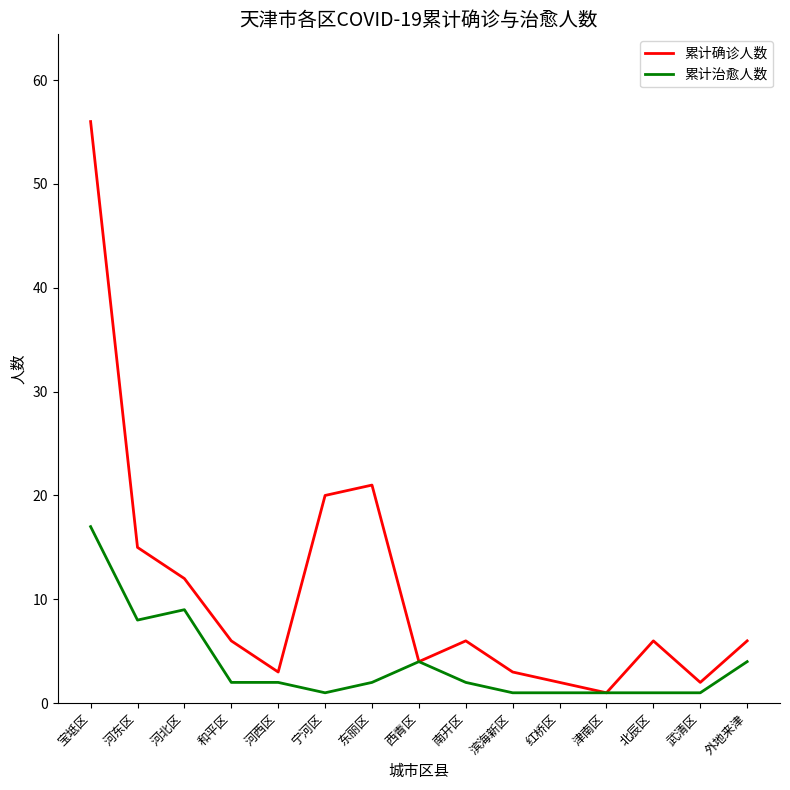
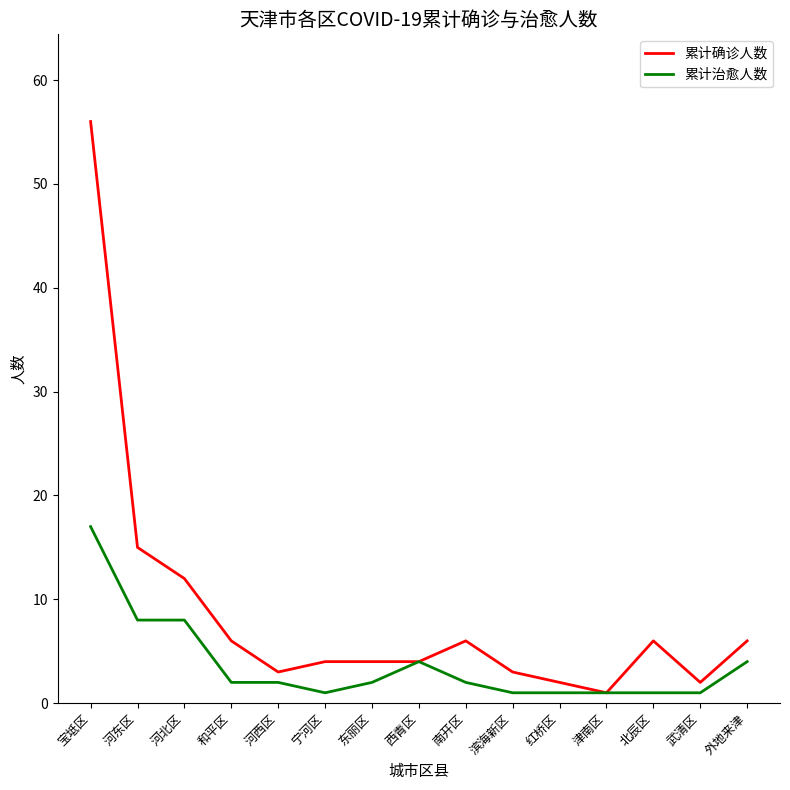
累计治愈人数, 河北区: 9 -> 8
累计确诊人数, 宁河区: 20 -> 4
累计确诊人数, 东丽区: 21 -> 4
